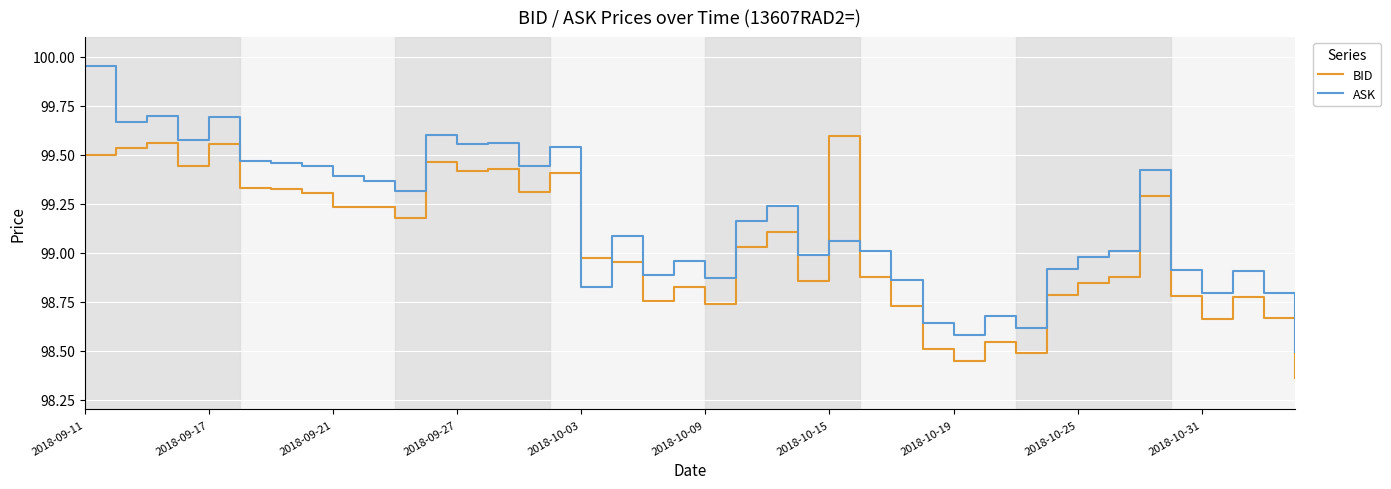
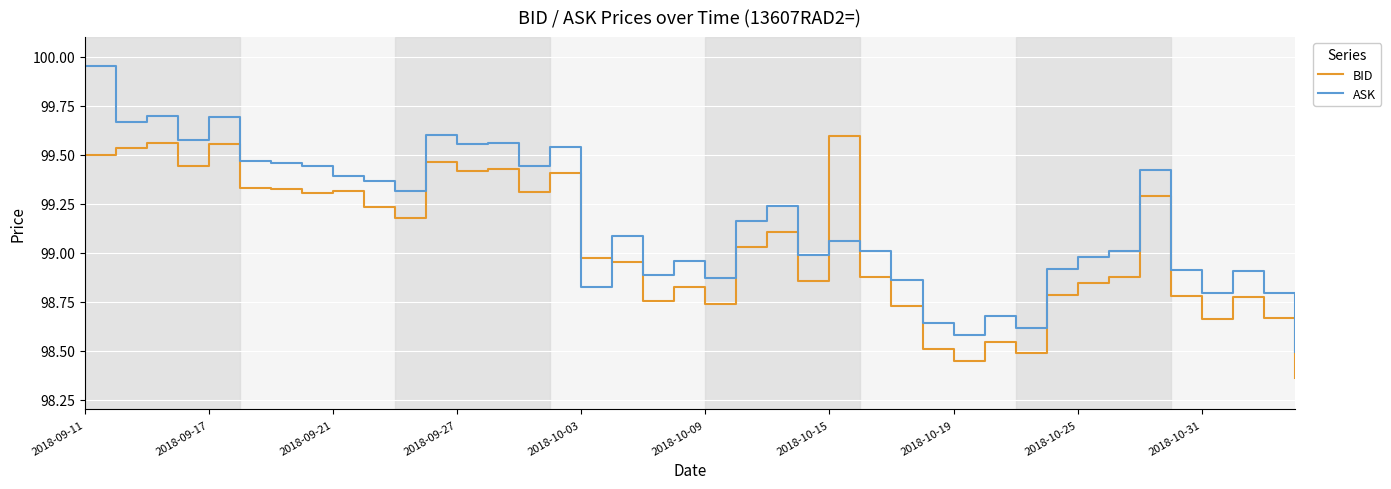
BID, 2018-09-21: 99.23 -> 99.32
